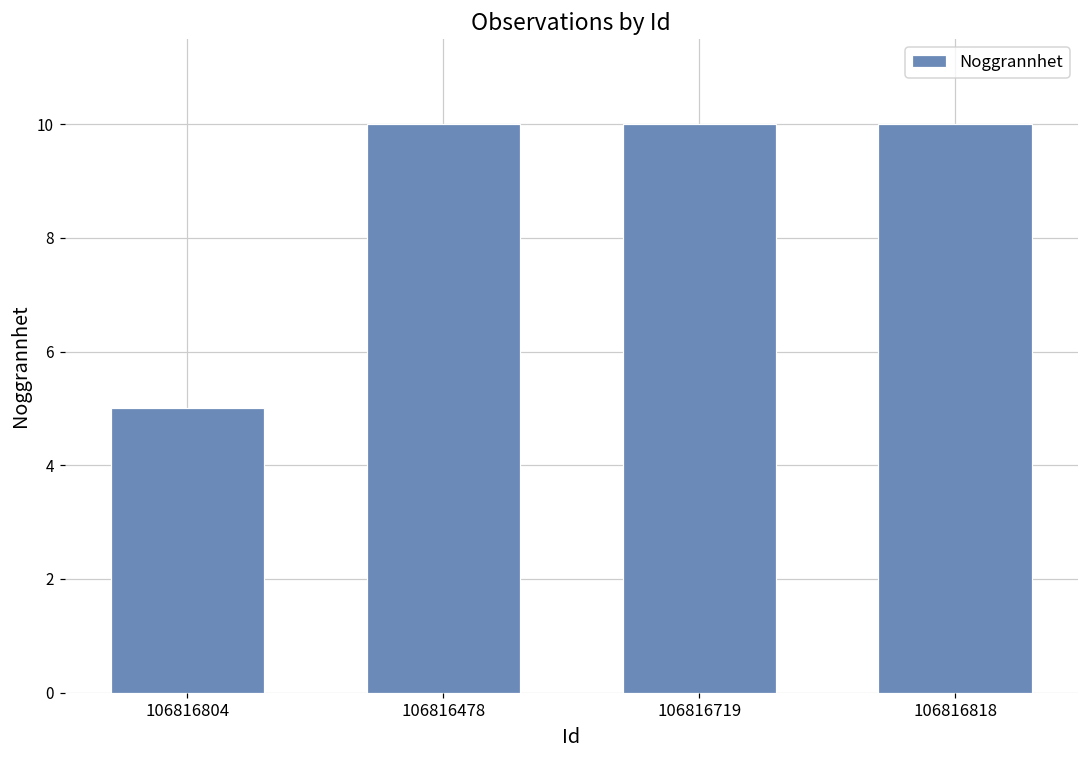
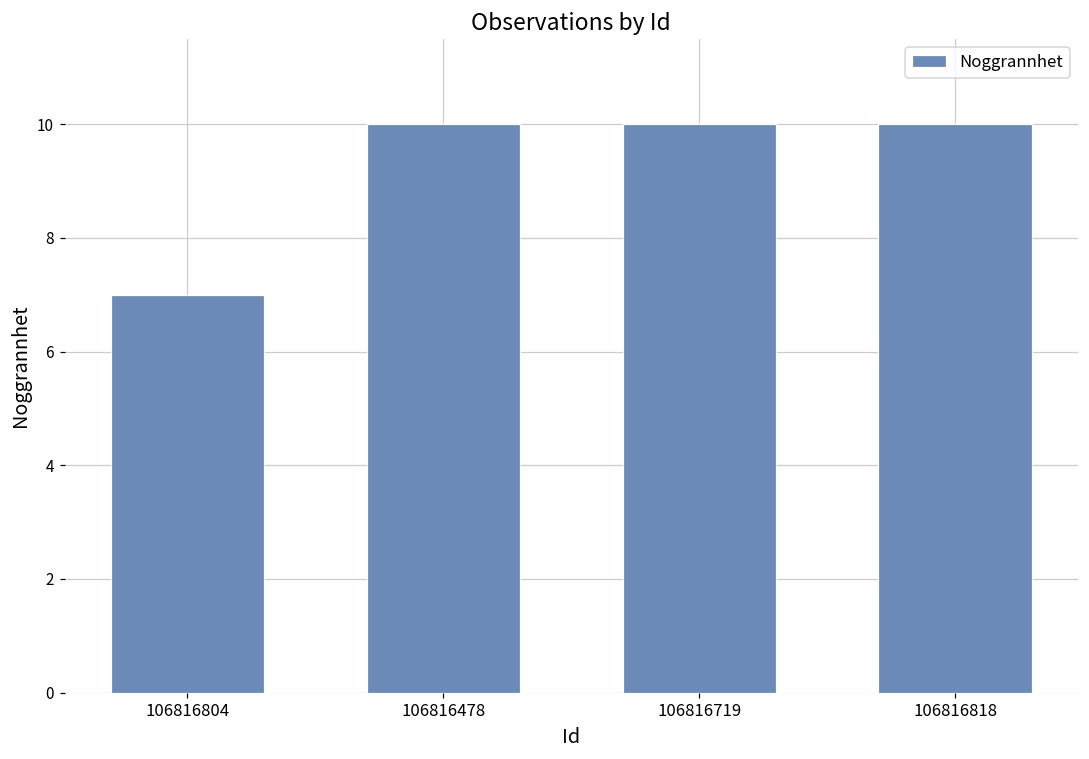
106816804: 5 -> 7
